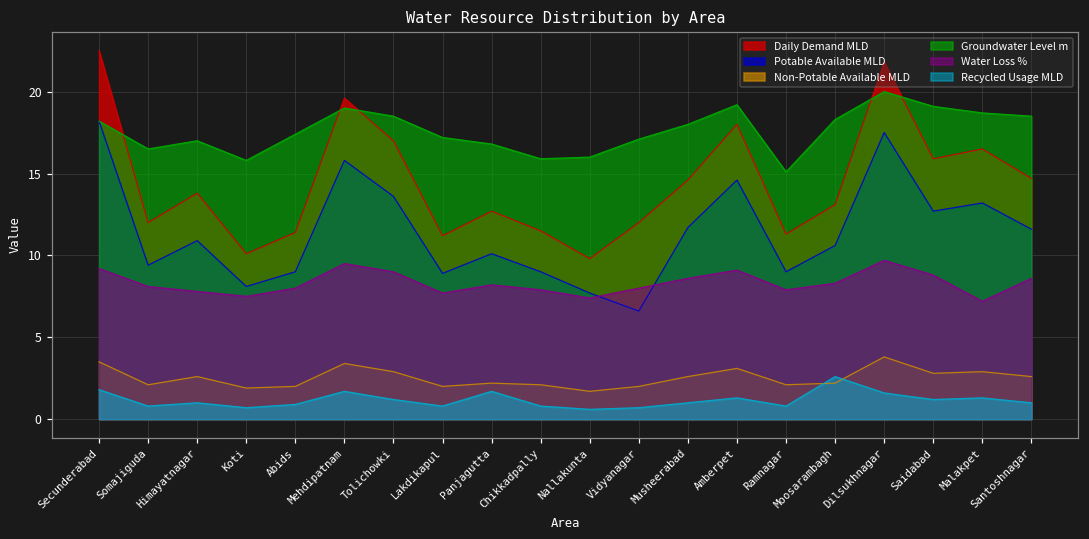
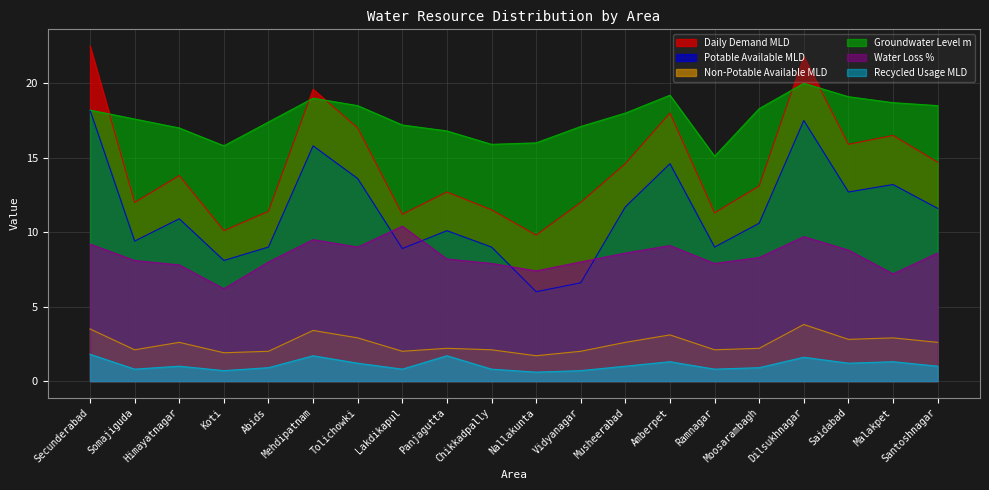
Groundwater Level m, Somajiguda: 16.5 -> 17.6
Water Loss %, Koti: 7.5 -> 6.2
Water Loss %, Lakdikapul: 7.7 -> 10.4
Potable Available MLD, Nallakunta: 7.7 -> 6.0
Recycled Usage MLD, Moosarambagh: 2.6 -> 0.9
